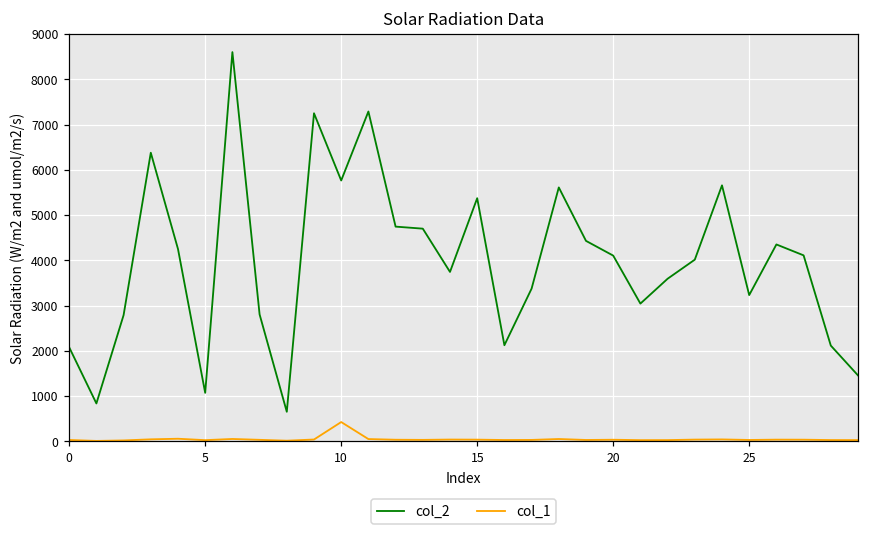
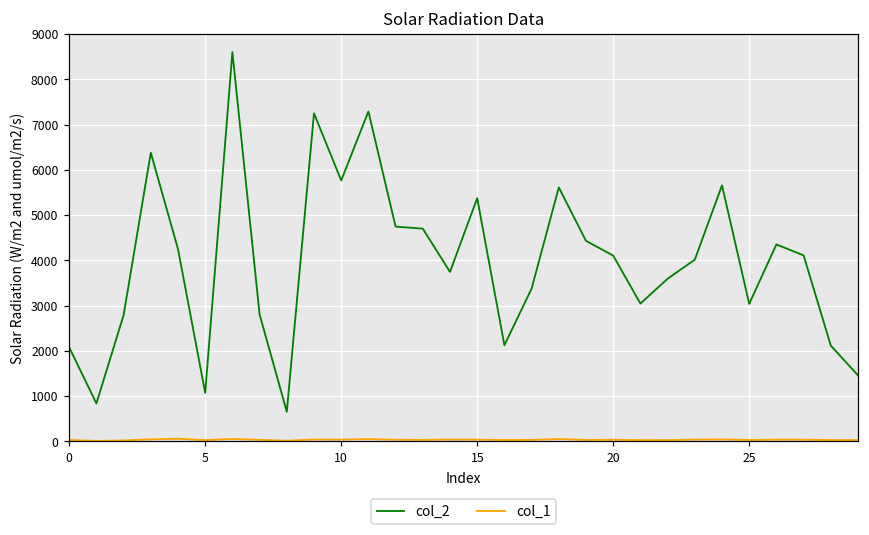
col_1, 10: 400 -> 0
col_2, 25: 3200 -> 3000
